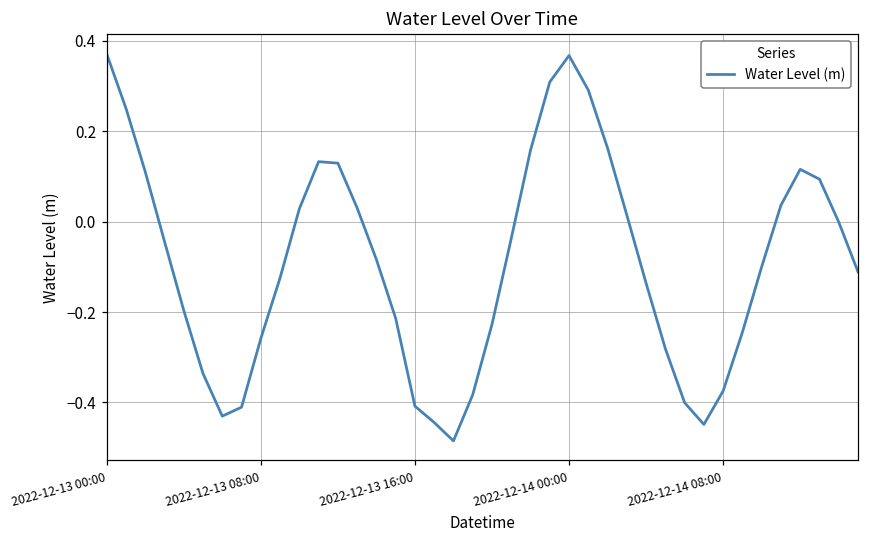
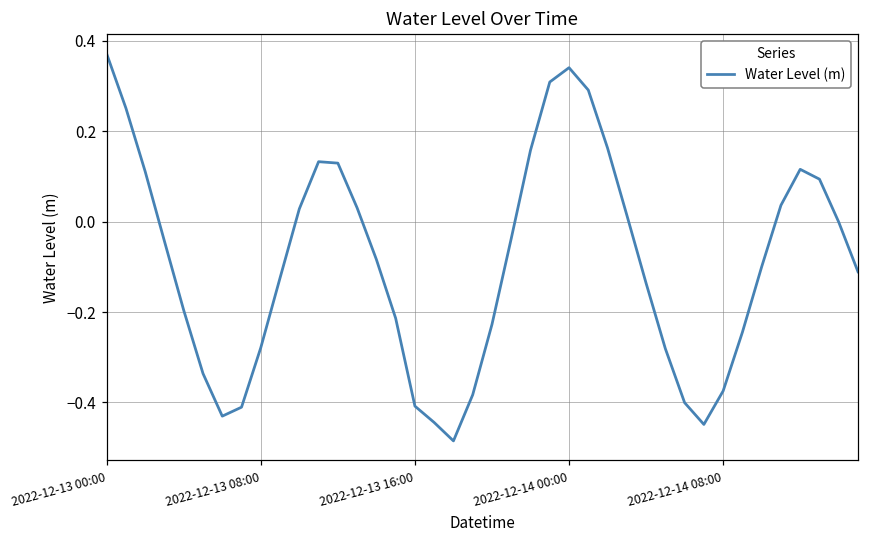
2022-12-13 08:00: -0.26 -> -0.28
2022-12-14 00:00: 0.37 -> 0.34
